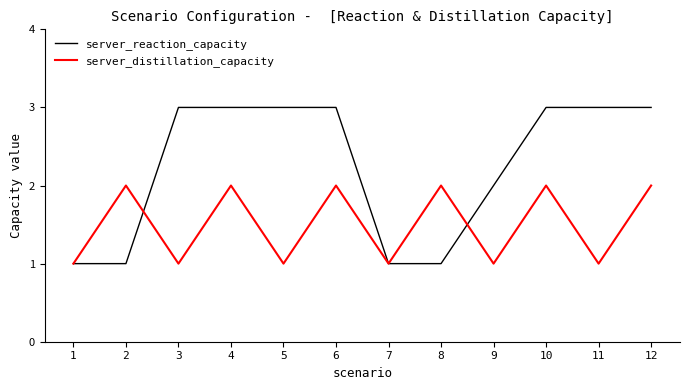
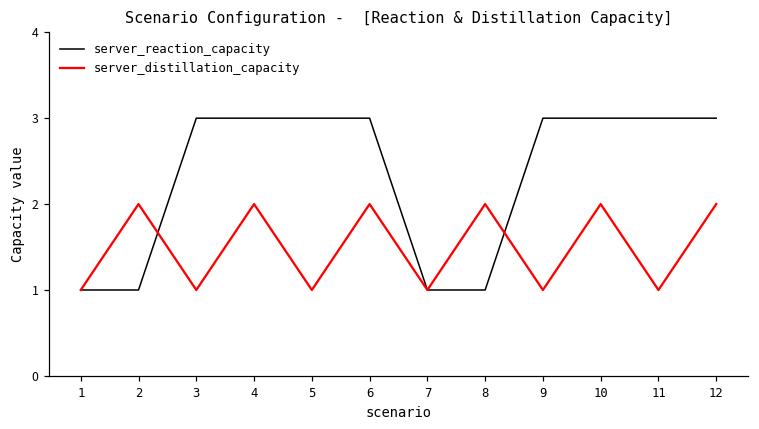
server_reaction_capacity, 9: 2 -> 3
